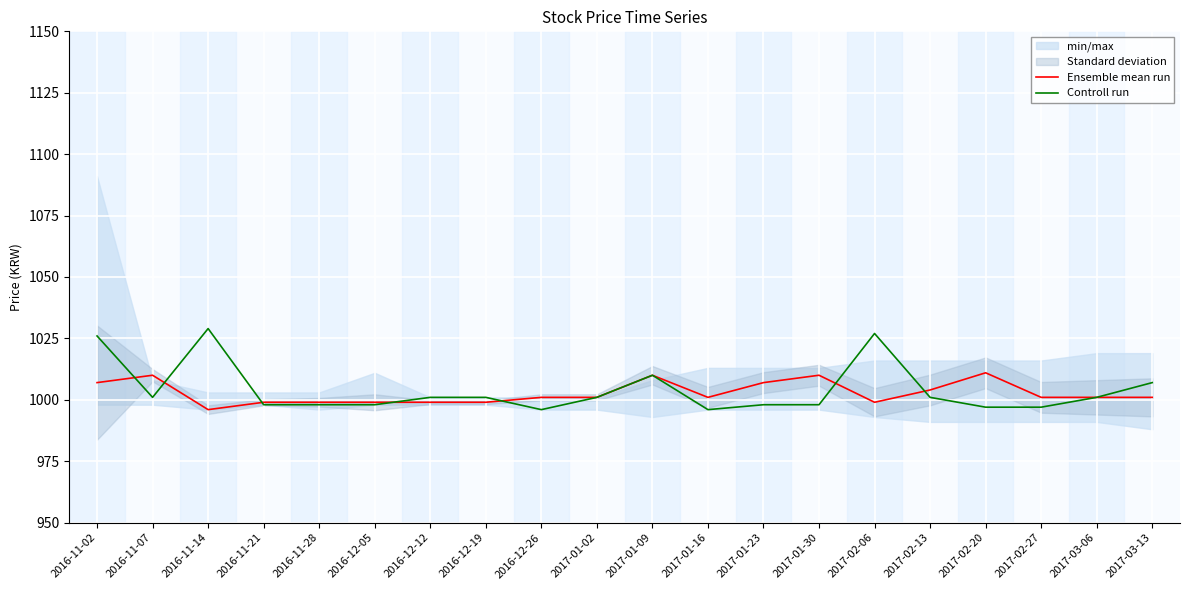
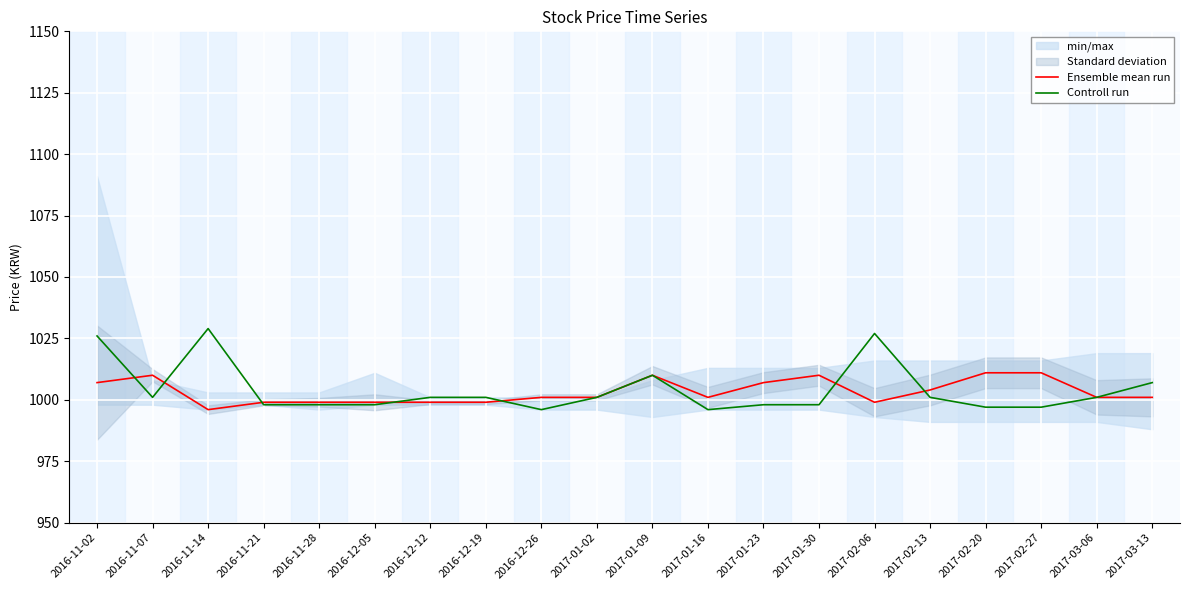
Ensemble mean run, 2017-02-27: 1001 -> 1011
